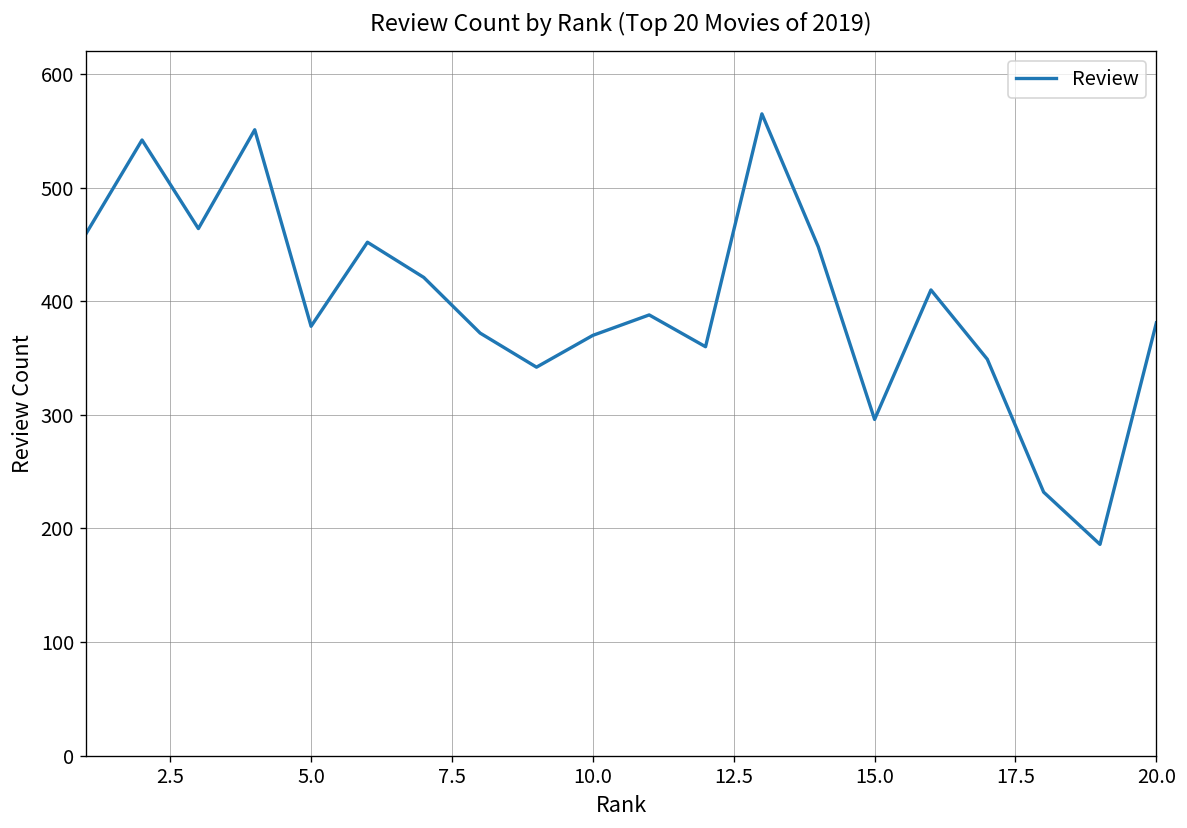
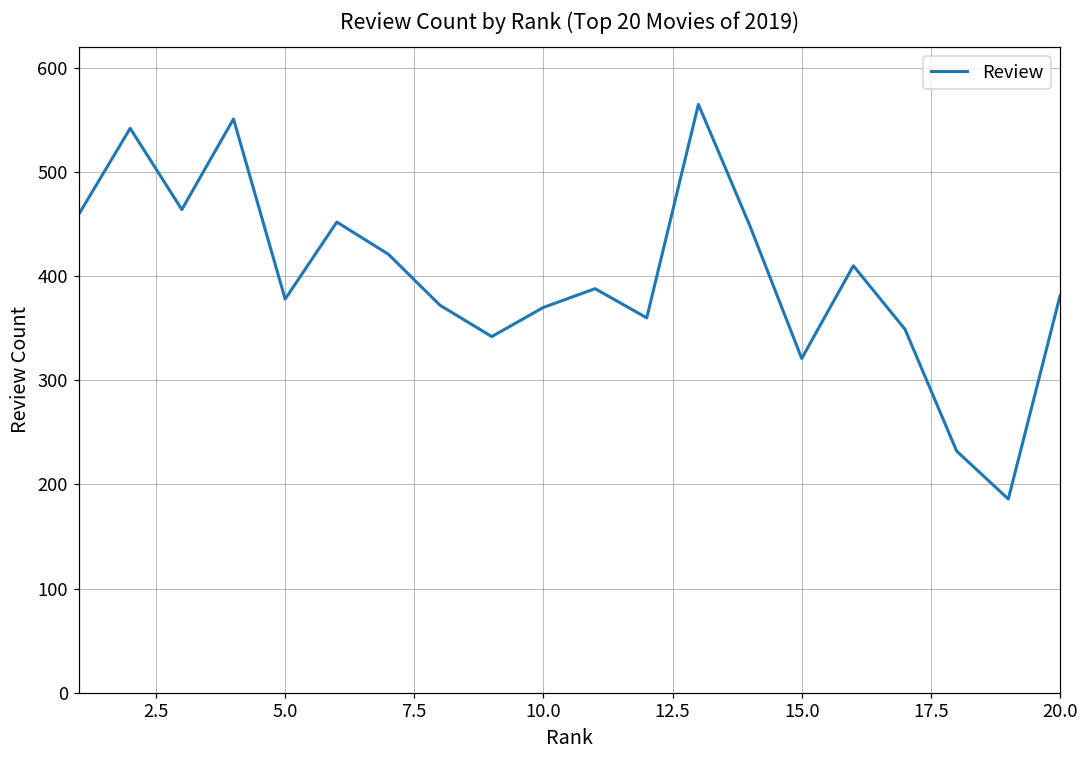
15.0: 300 -> 320
